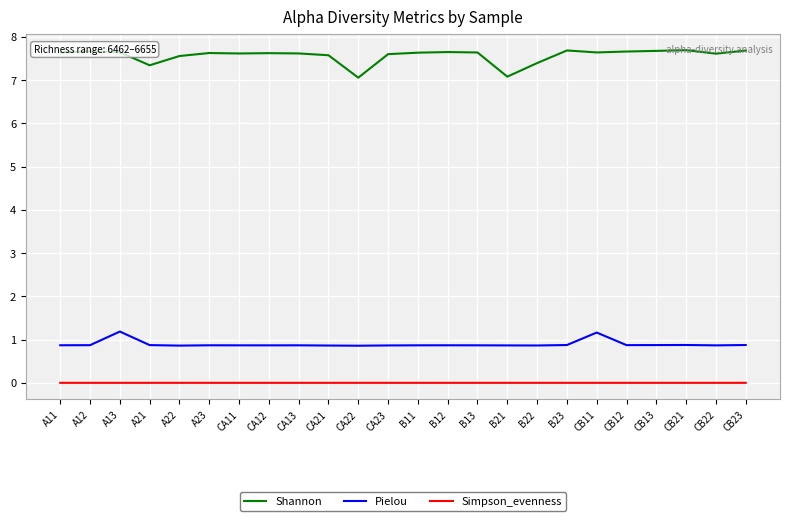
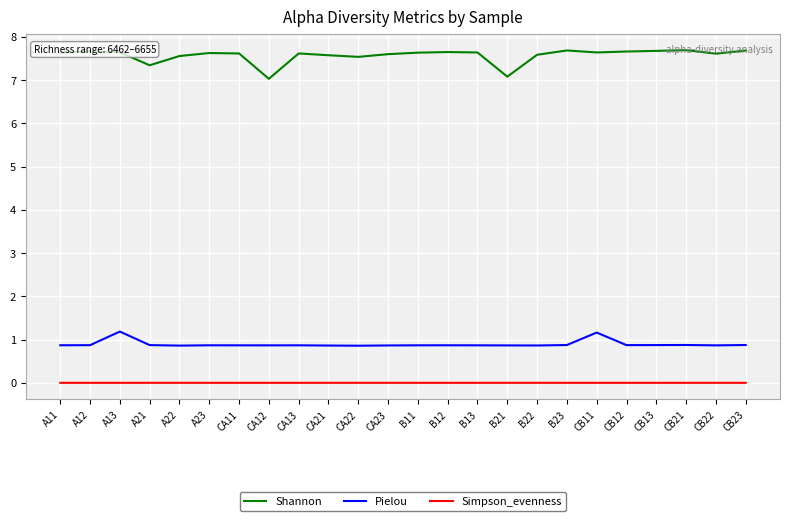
Shannon, CA12: 7.6 -> 7.0
Shannon, CA22: 7.1 -> 7.5
Shannon, B22: 7.4 -> 7.6
